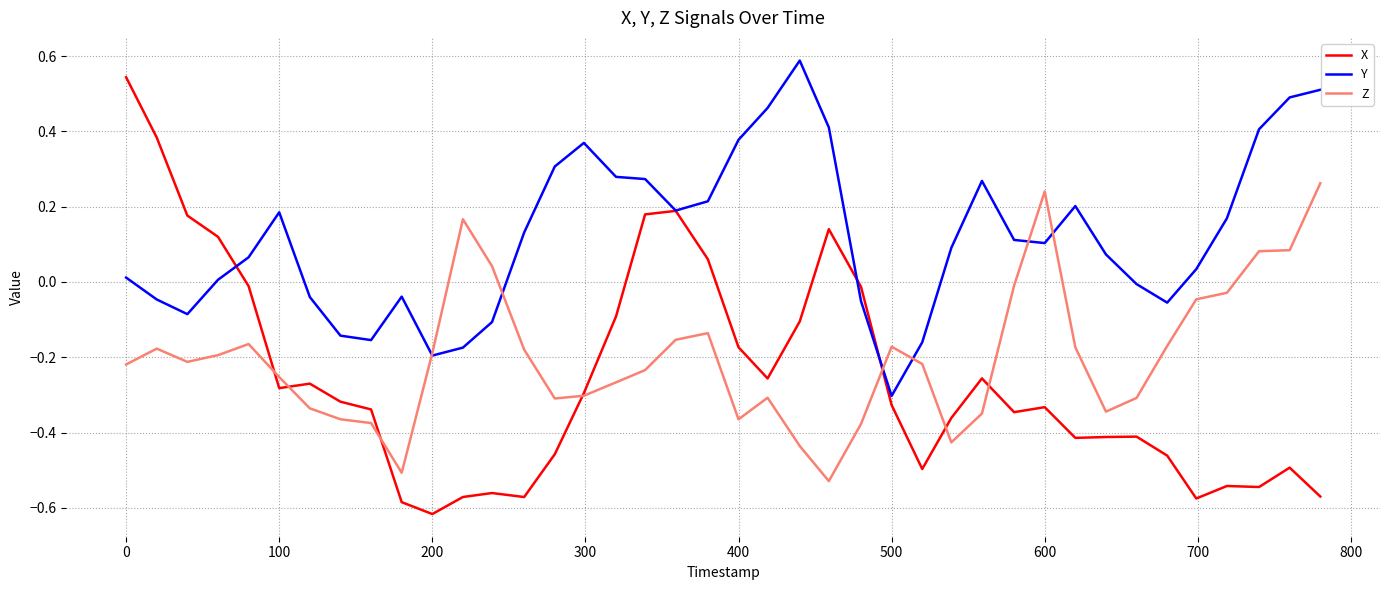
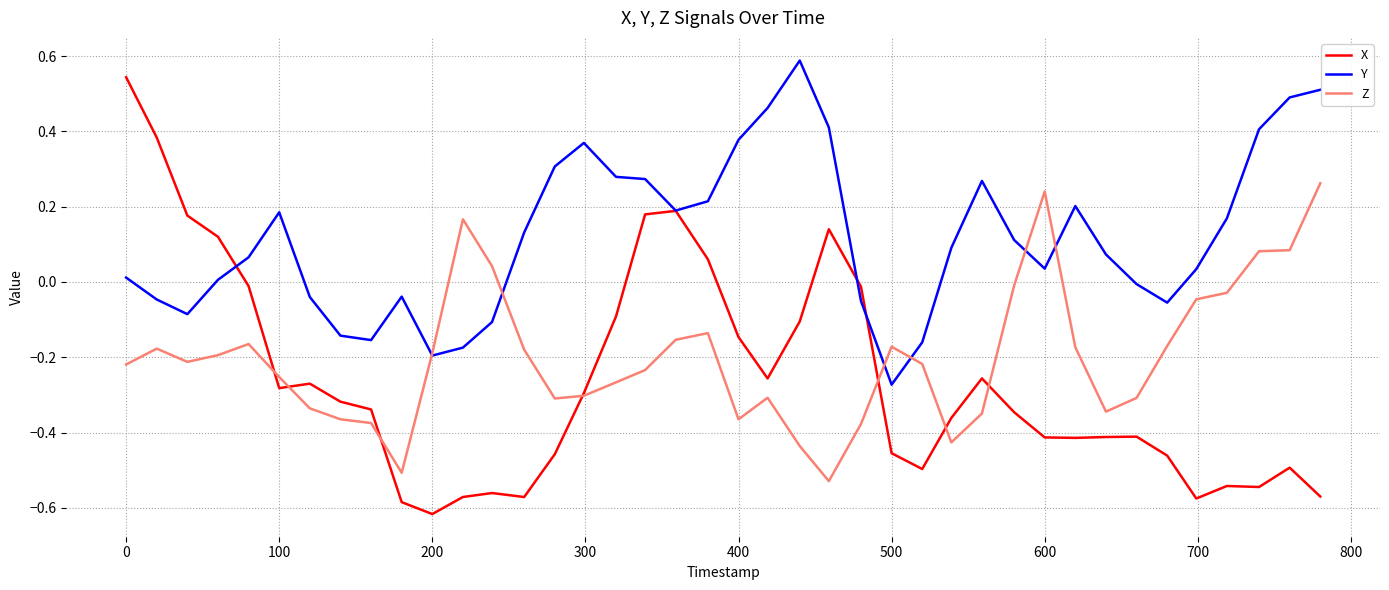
X, 400: -0.17 -> -0.15
X, 500: -0.33 -> -0.45
Y, 500: -0.30 -> -0.27
X, 600: -0.33 -> -0.41
Y, 600: 0.10 -> 0.04
